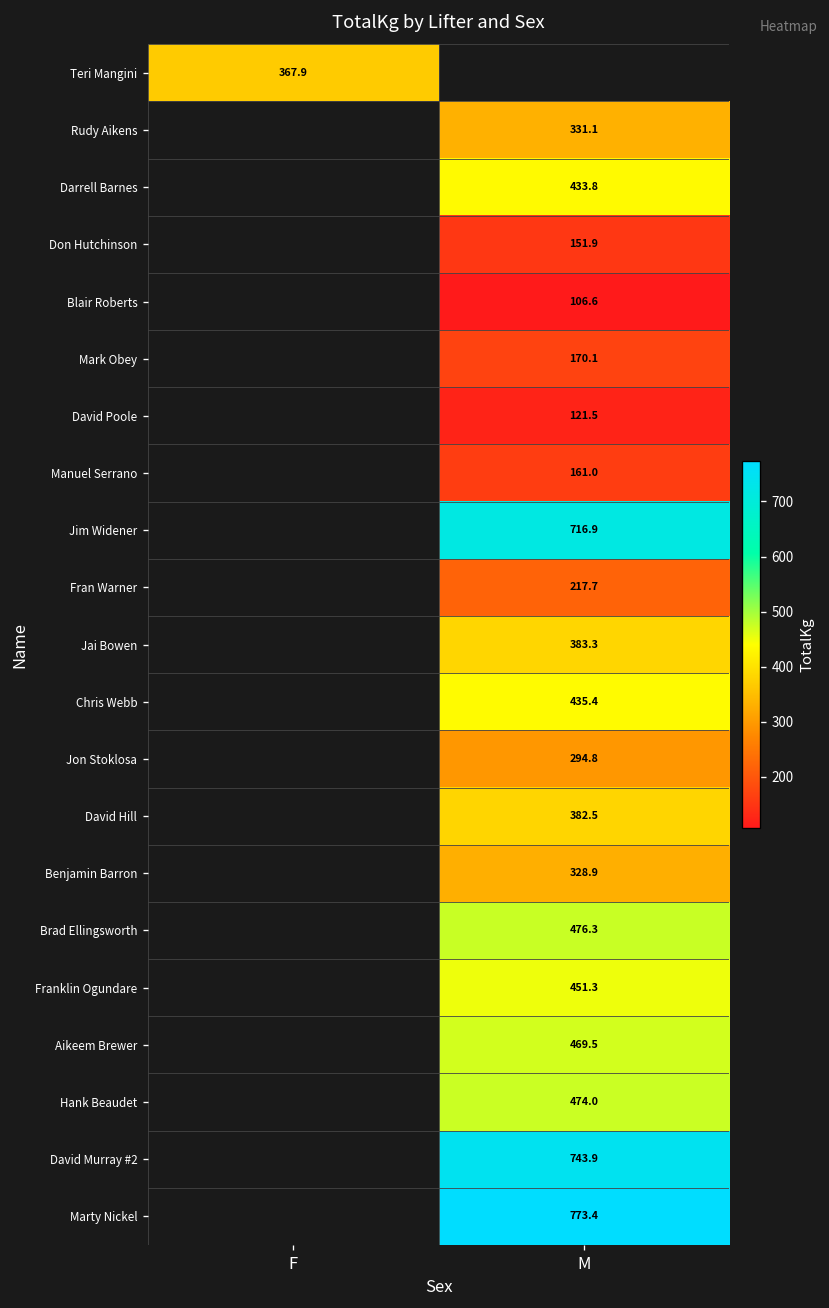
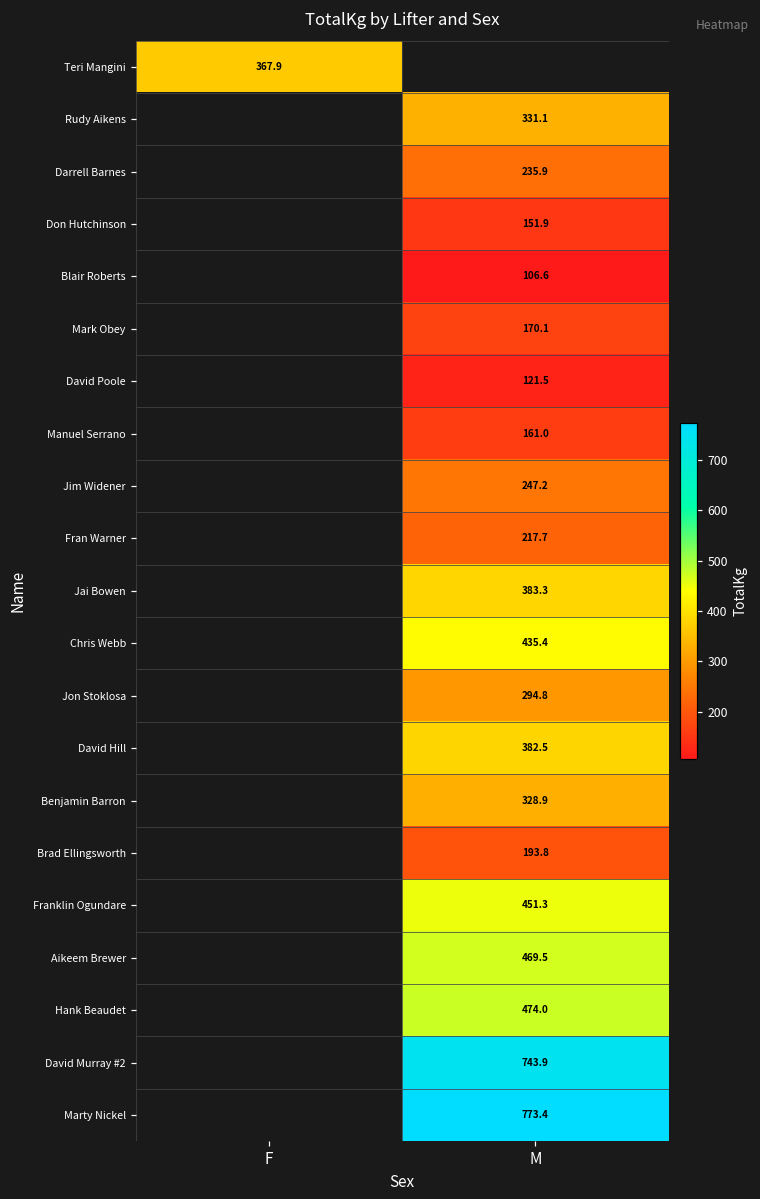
Darrell Barnes, M: 433.8 -> 235.9
Jim Widener, M: 716.9 -> 247.2
Brad Ellingsworth, M: 476.3 -> 193.8
